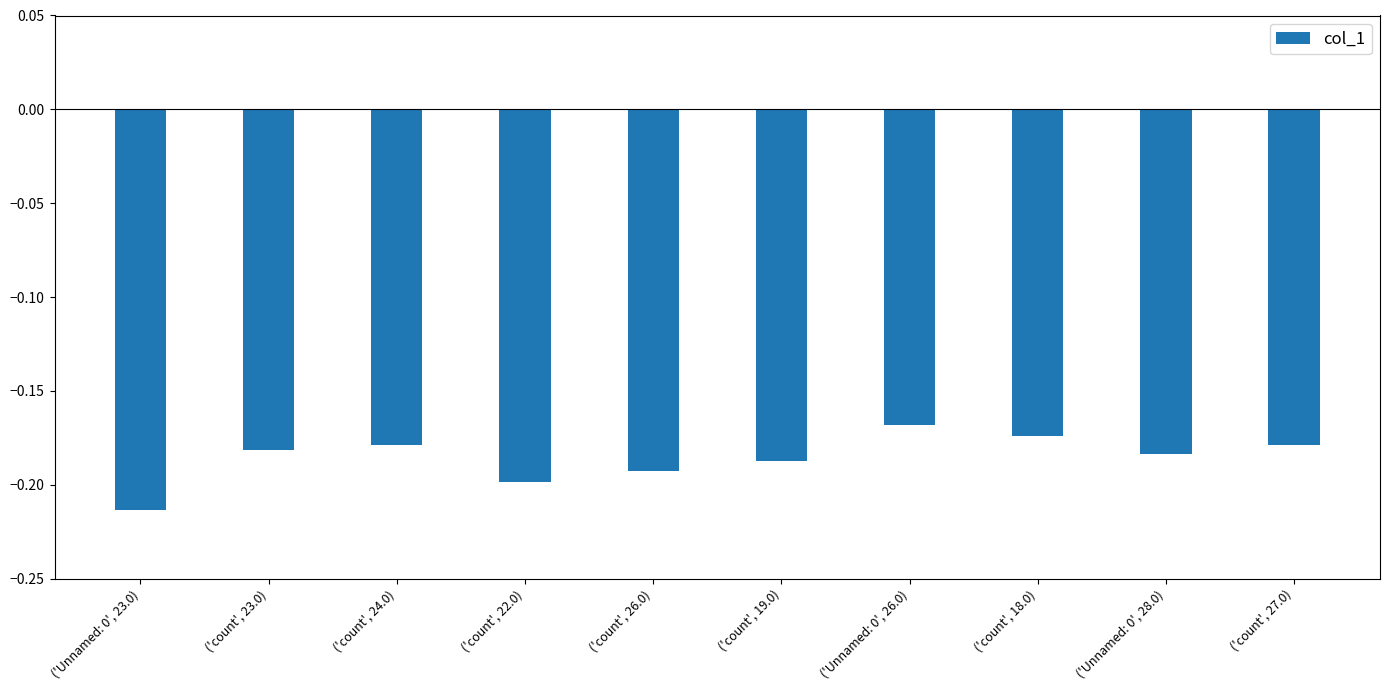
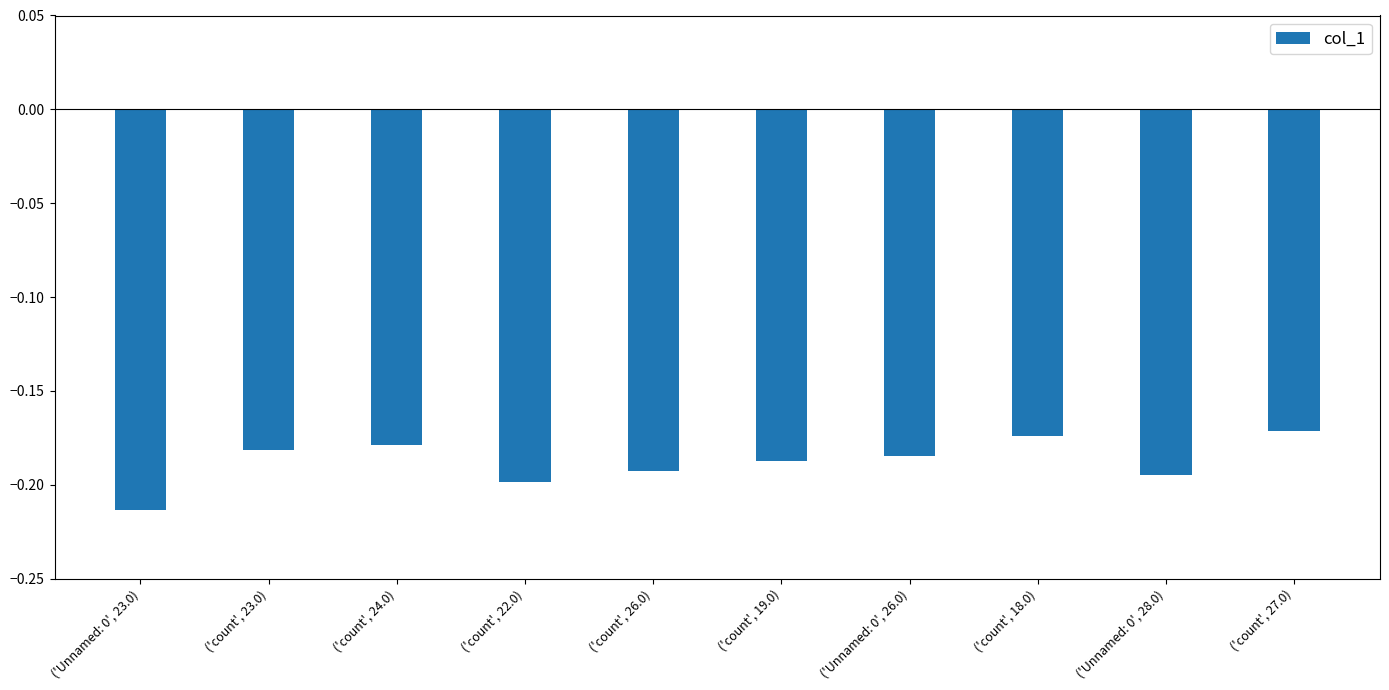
('Unnamed: 0', 26.0): -0.168 -> -0.185
('Unnamed: 0', 28.0): -0.184 -> -0.195
('count', 27.0): -0.179 -> -0.171
